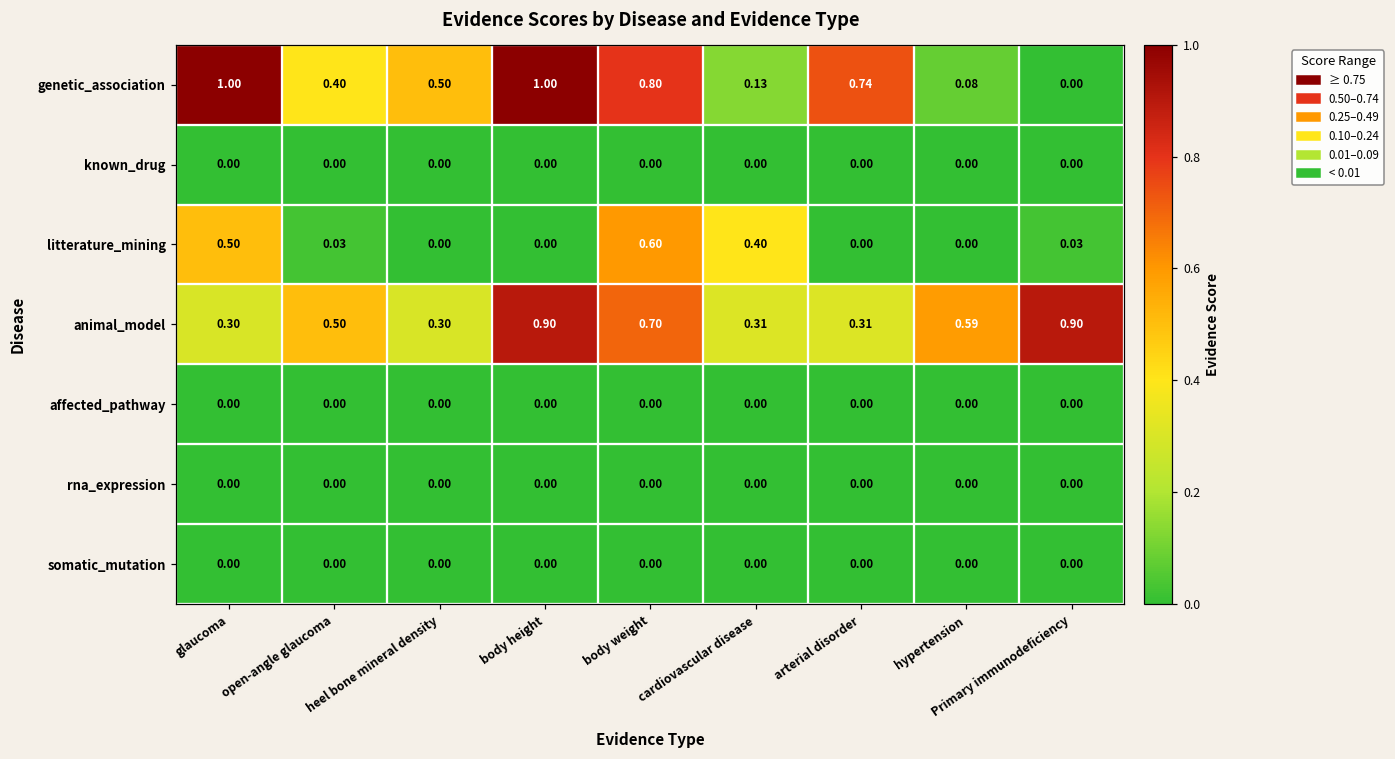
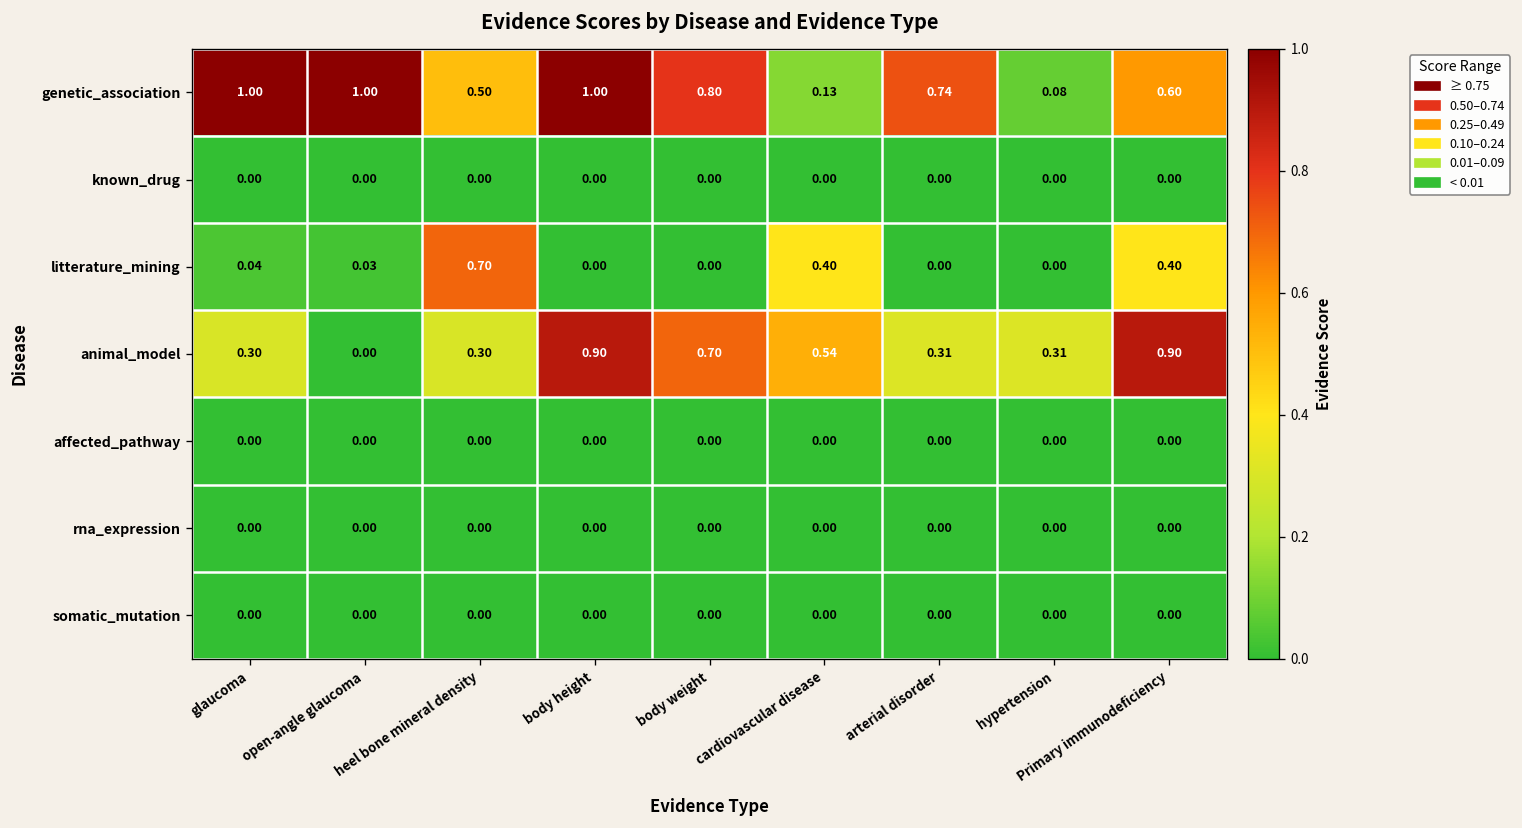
genetic_association, open-angle glaucoma: 0.40 -> 1.00
genetic_association, Primary immunodeficiency: 0.00 -> 0.60
litterature_mining, glaucoma: 0.50 -> 0.04
litterature_mining, heel bone mineral density: 0.00 -> 0.70
litterature_mining, body weight: 0.60 -> 0.00
litterature_mining, Primary immunodeficiency: 0.03 -> 0.40
animal_model, open-angle glaucoma: 0.50 -> 0.00
animal_model, cardiovascular disease: 0.31 -> 0.54
animal_model, hypertension: 0.59 -> 0.31
